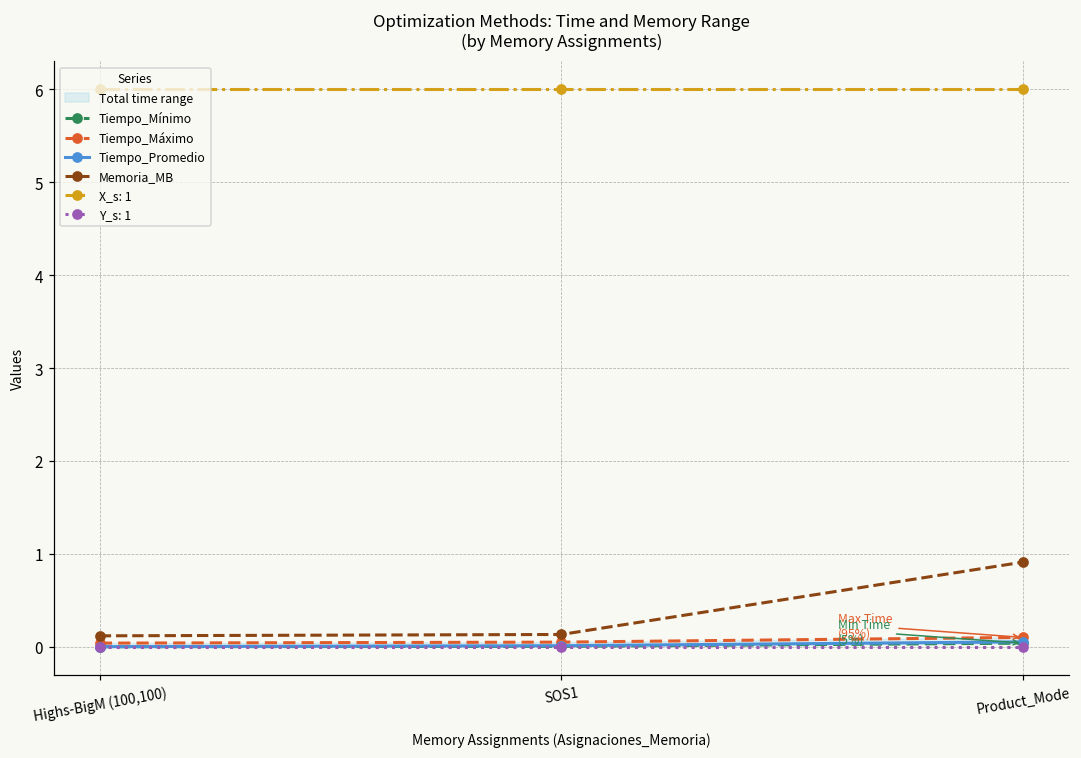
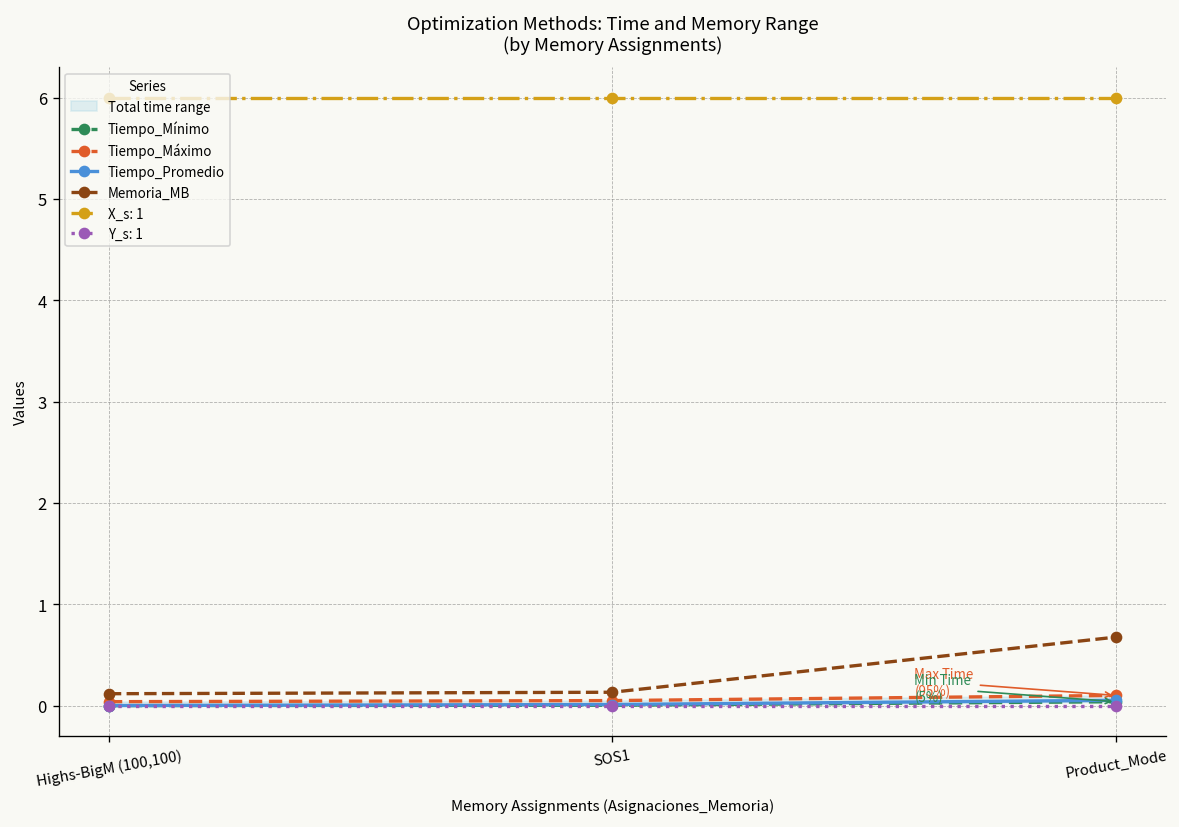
Memoria_MB, Product_Mode: 0.9 -> 0.7
